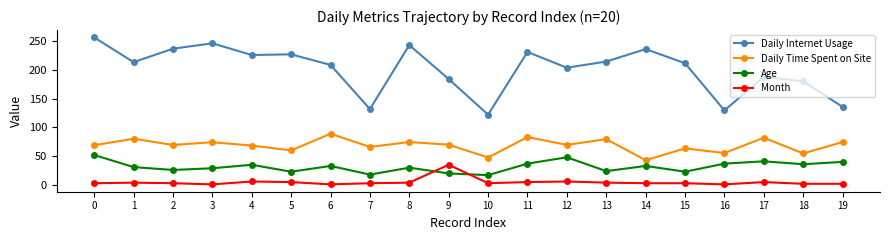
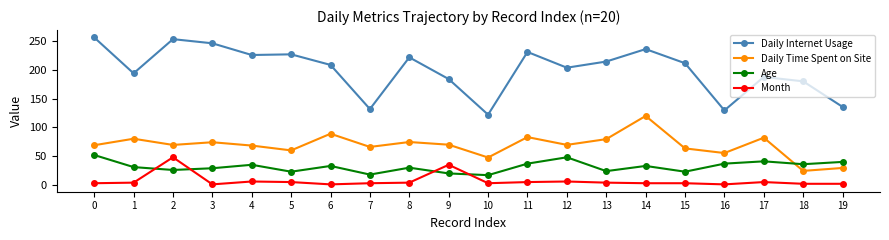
Daily Internet Usage, 1: 210 -> 190
Daily Internet Usage, 2: 240 -> 250
Month, 2: 0 -> 50
Daily Internet Usage, 8: 240 -> 220
Daily Time Spent on Site, 14: 40 -> 120
Daily Time Spent on Site, 18: 50 -> 20
Daily Time Spent on Site, 19: 70 -> 30
